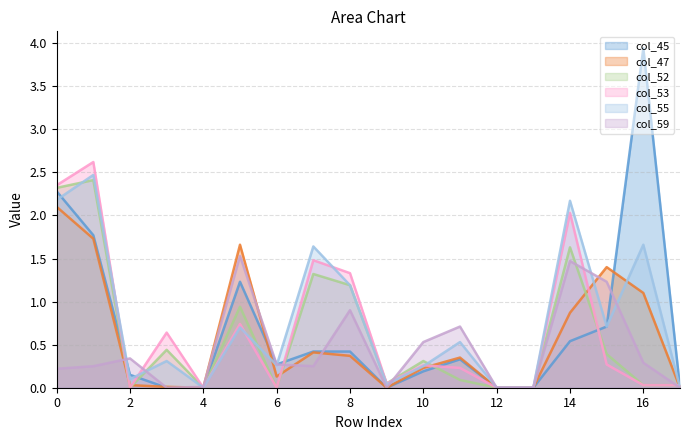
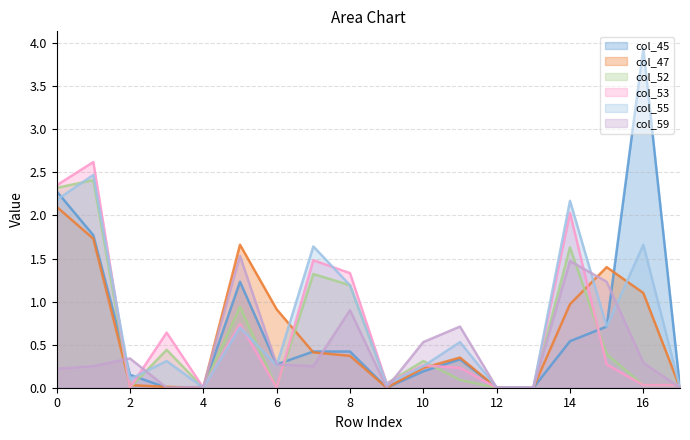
col_47, 6: 0.1 -> 0.9
col_47, 14: 0.9 -> 1.0
